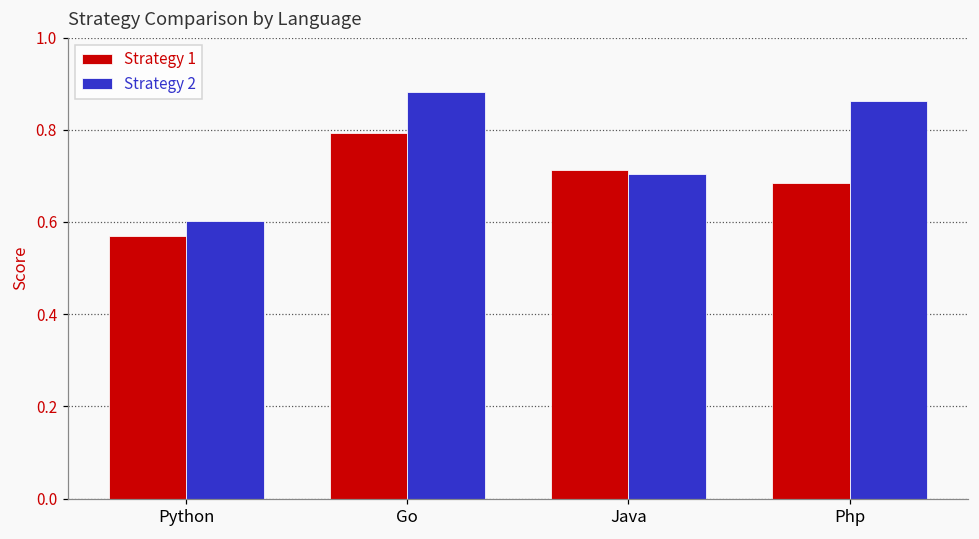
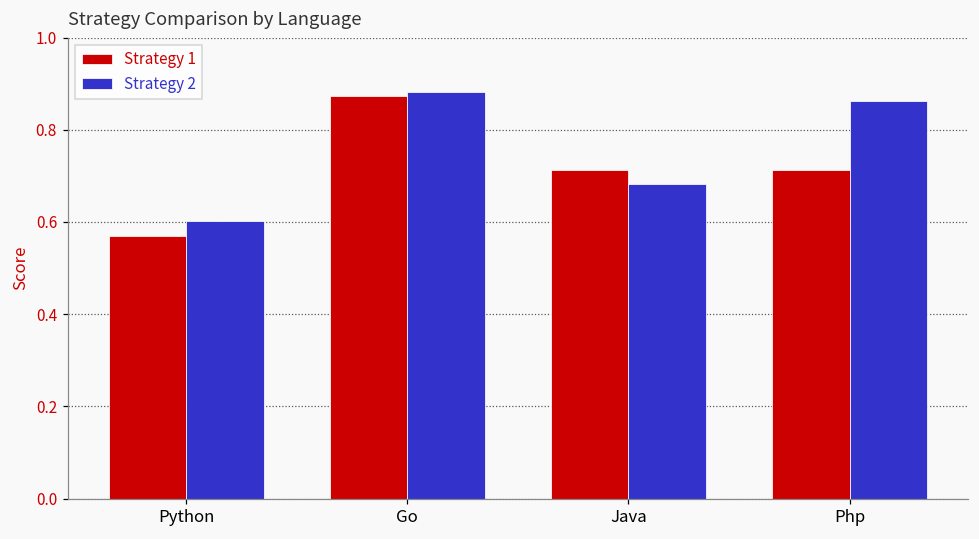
Strategy 1, Go: 0.79 -> 0.87
Strategy 2, Java: 0.70 -> 0.68
Strategy 1, Php: 0.68 -> 0.71
